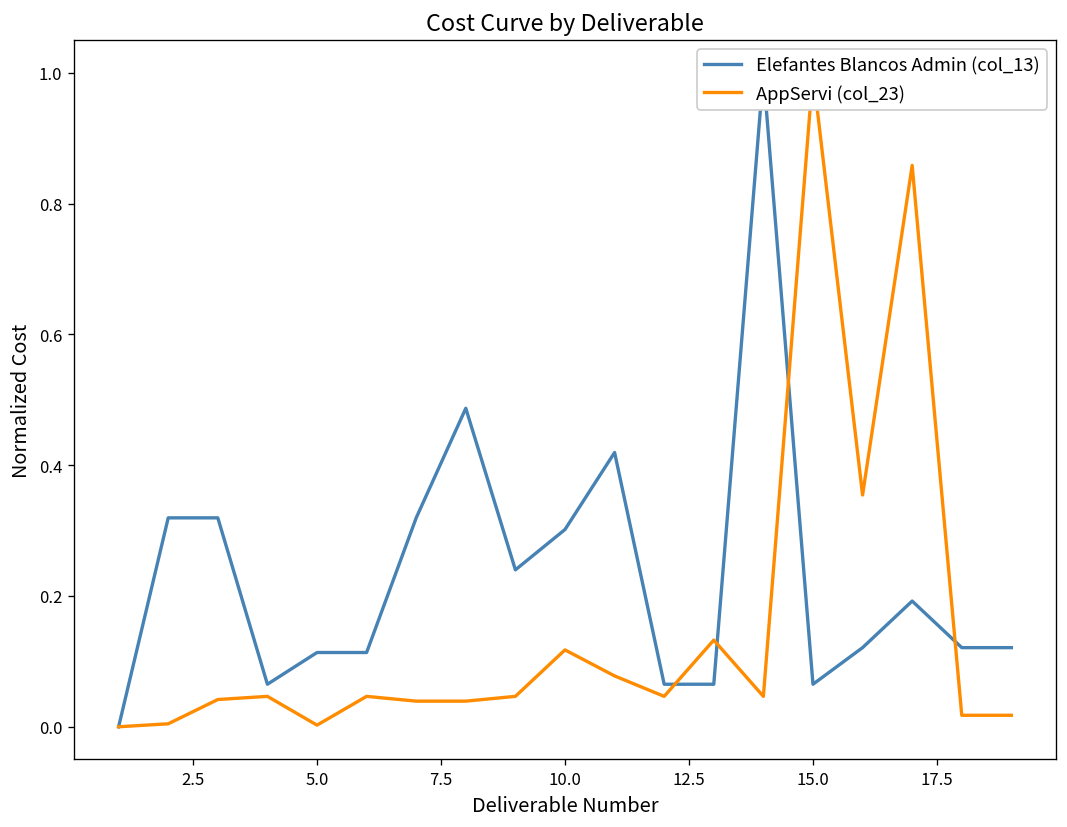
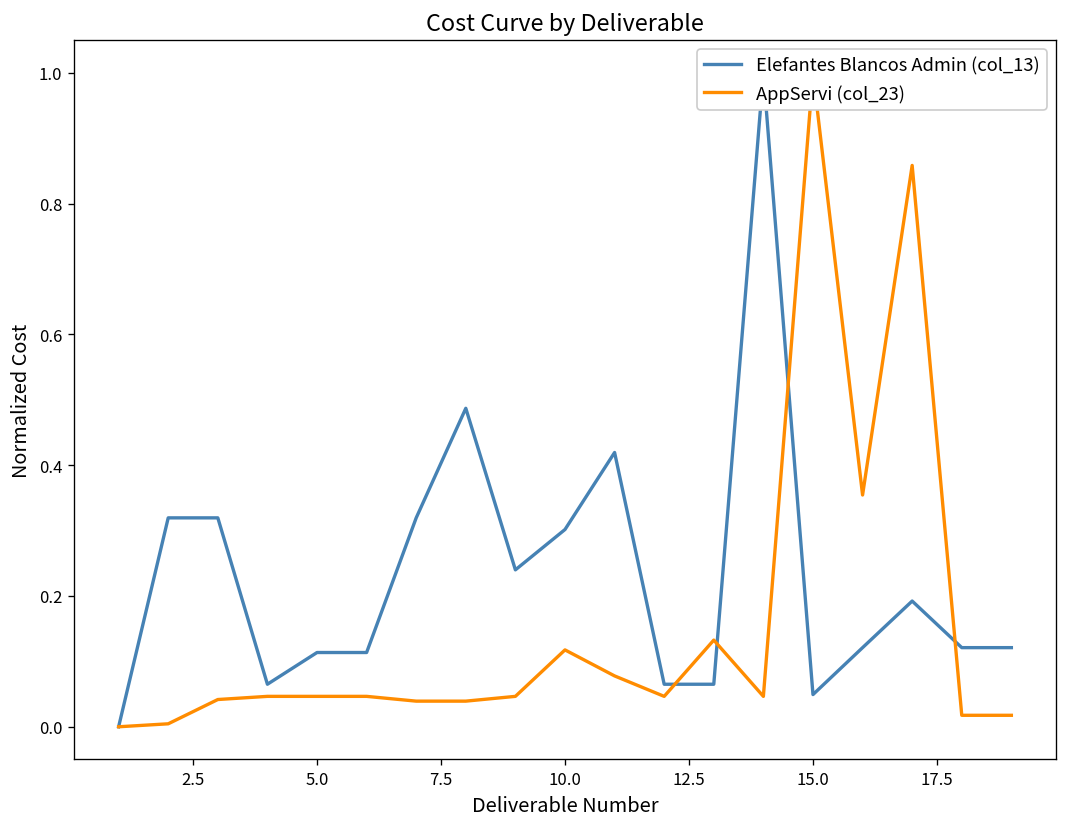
AppServi (col_23), 5.0: 0.00 -> 0.05
Elefantes Blancos Admin (col_13), 15.0: 0.07 -> 0.05
